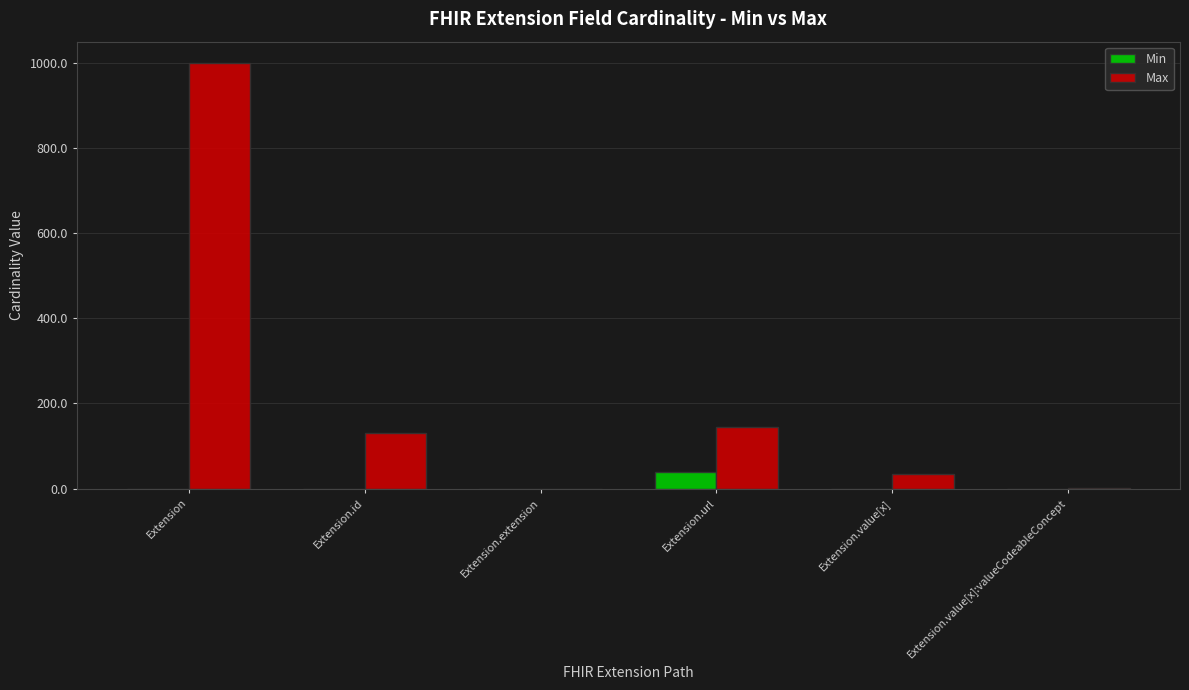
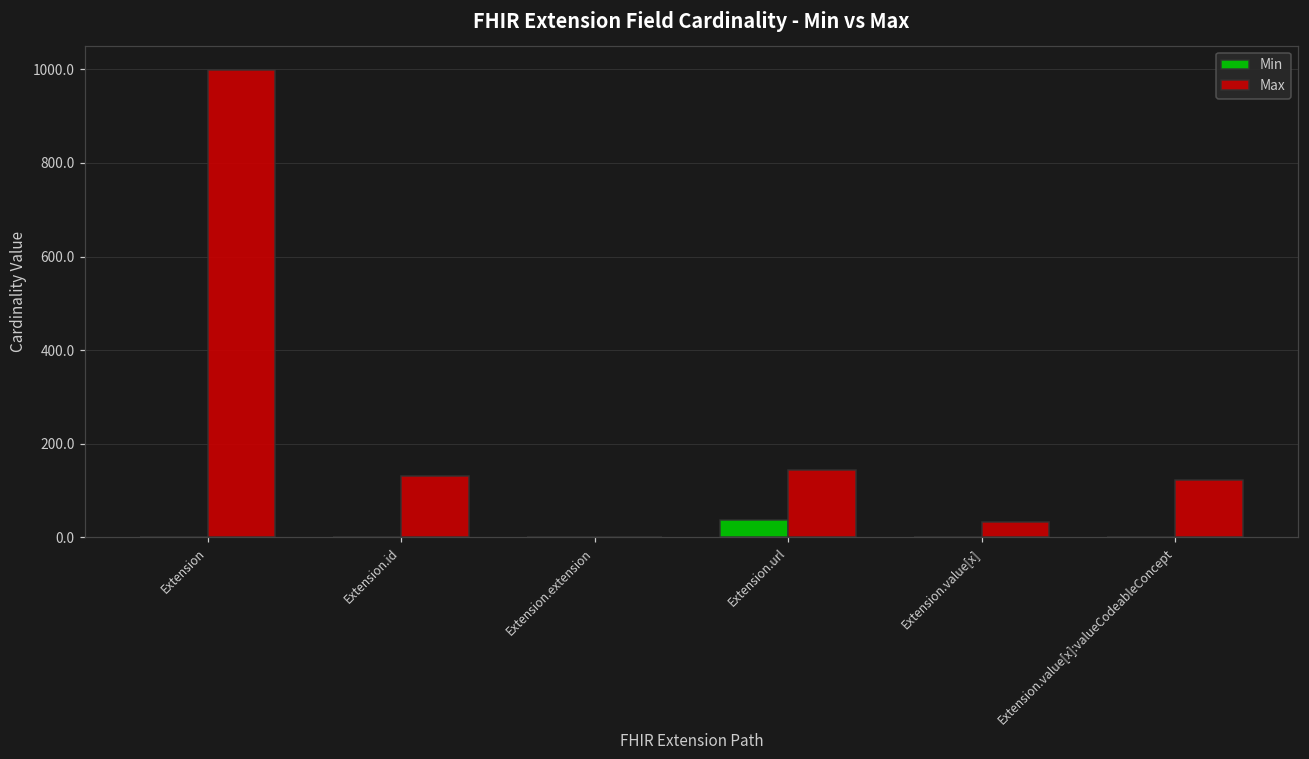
Max, Extension.value[x]:valueCodeableConcept: 0 -> 120
